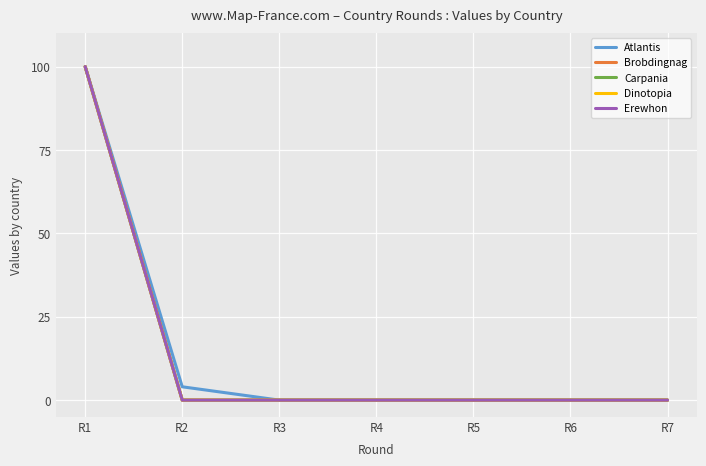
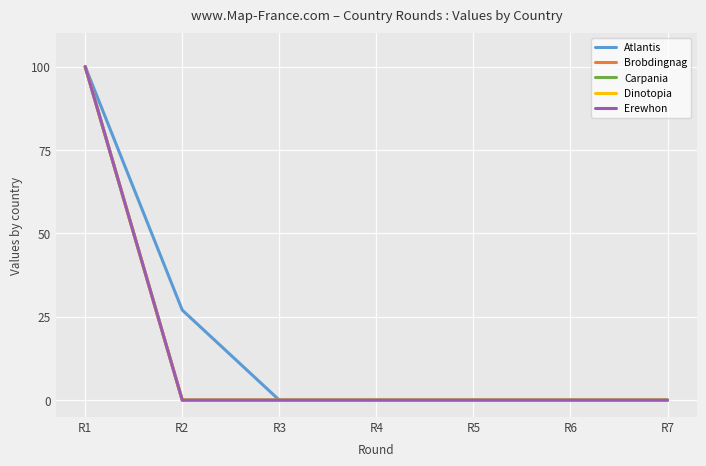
Atlantis, R2: 4 -> 27
